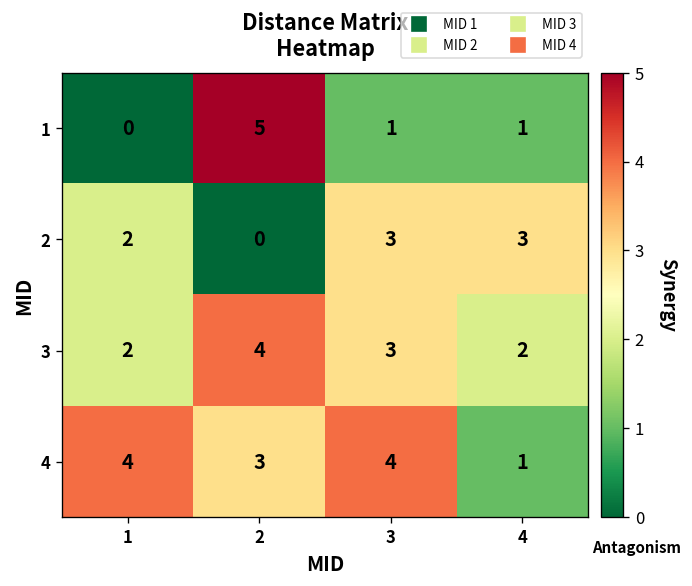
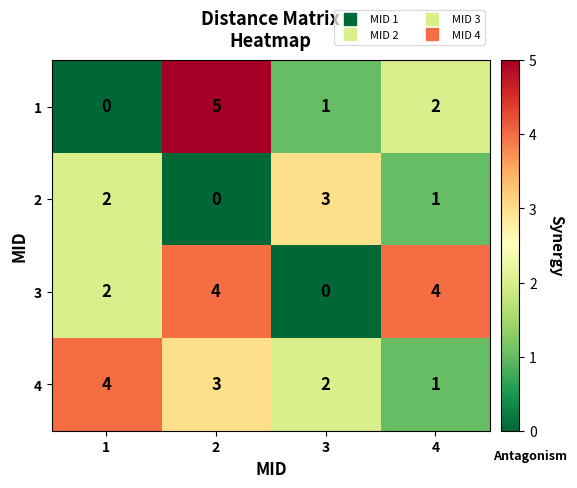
1, 4: 1 -> 2
2, 4: 3 -> 1
3, 3: 3 -> 0
3, 4: 2 -> 4
4, 3: 4 -> 2
